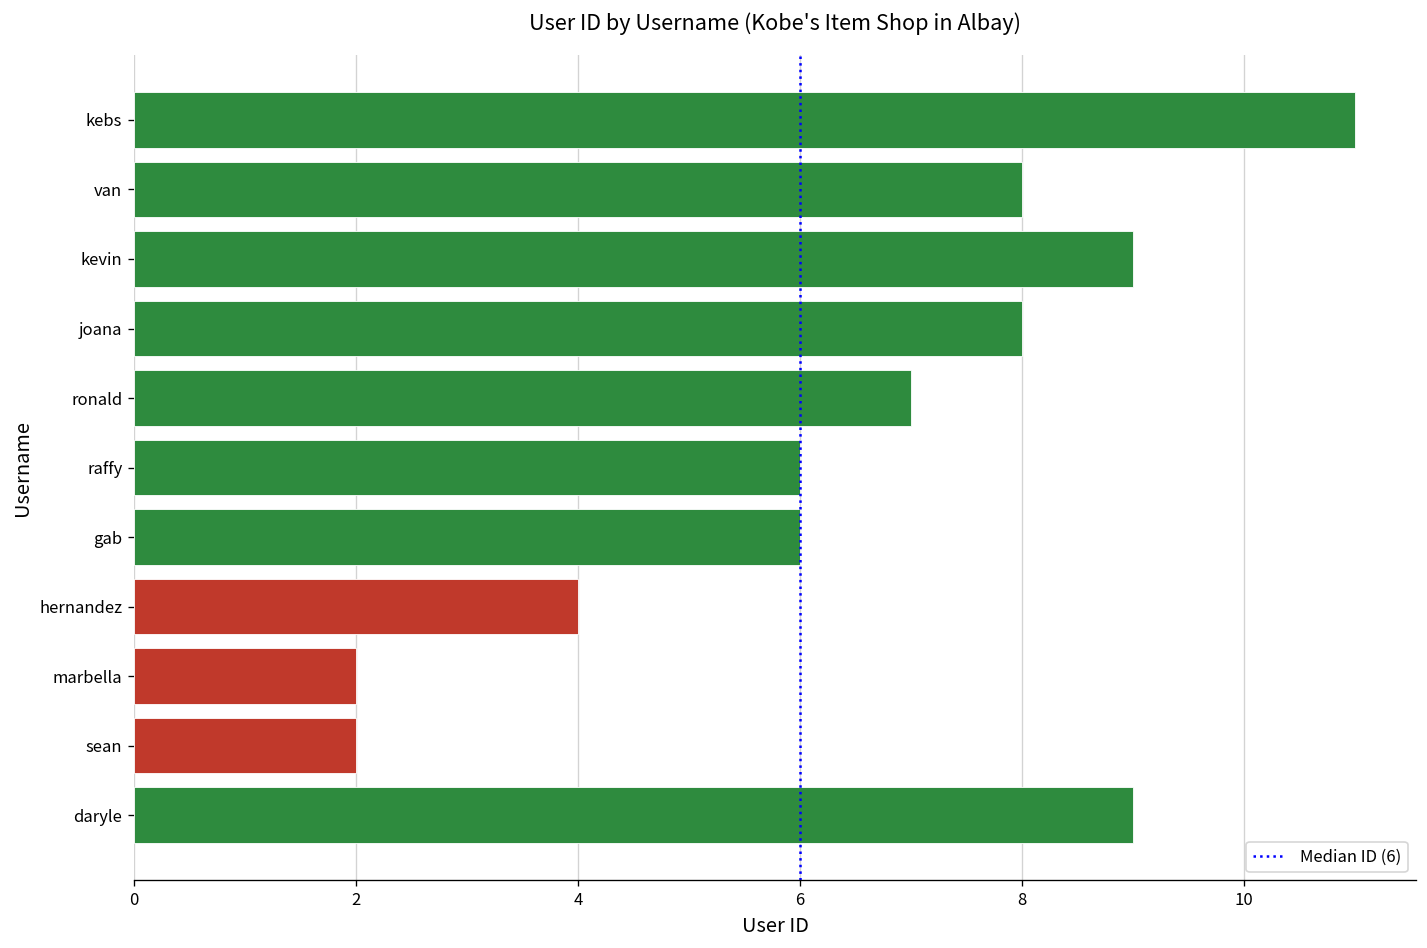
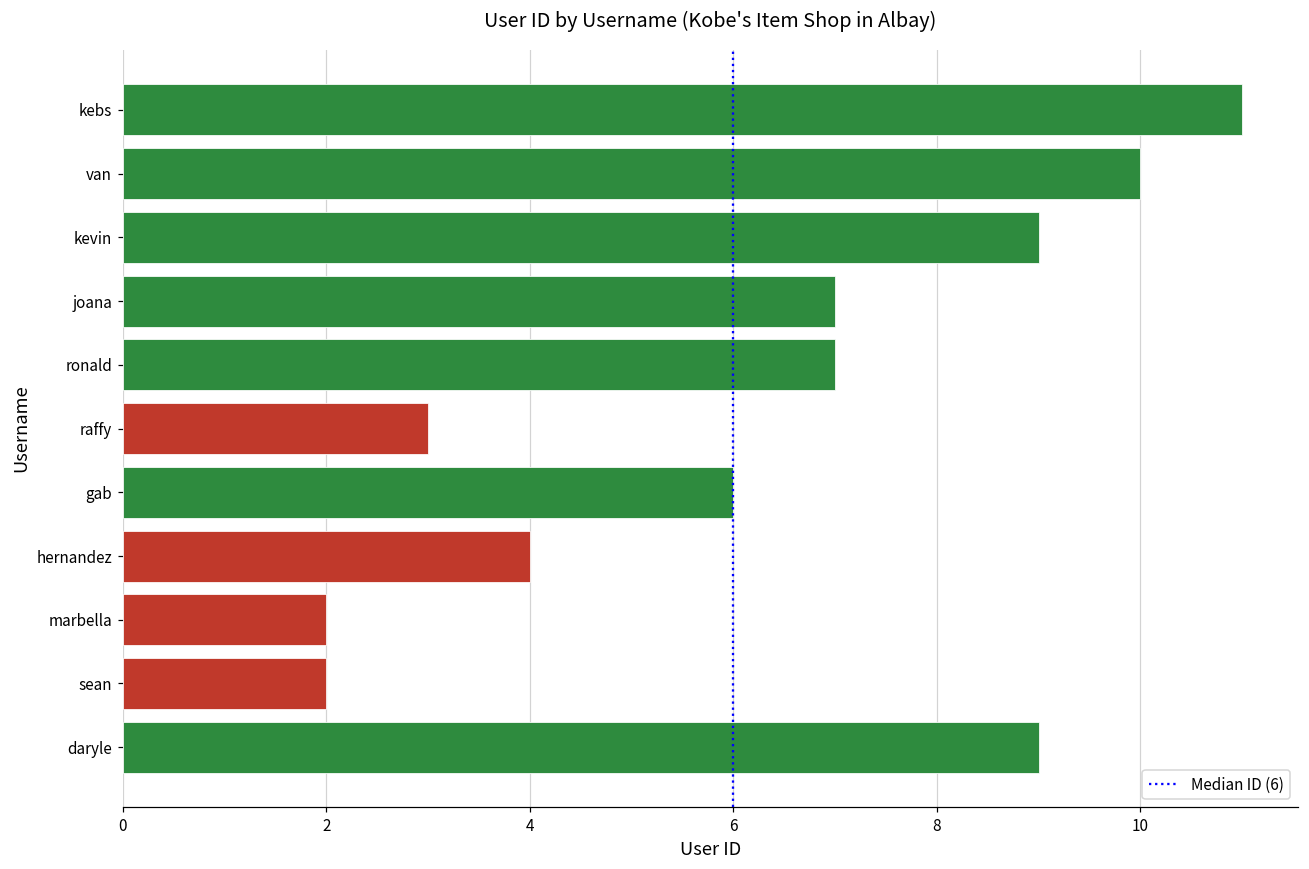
van: 8 -> 10
joana: 8 -> 7
raffy: 6 -> 3
